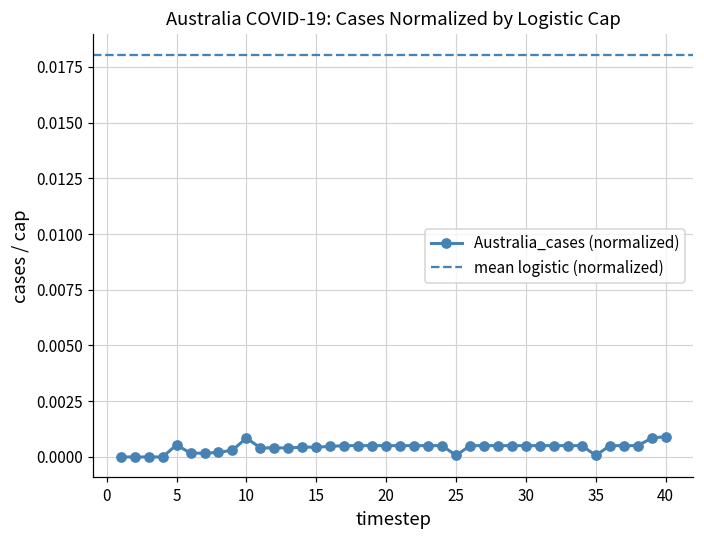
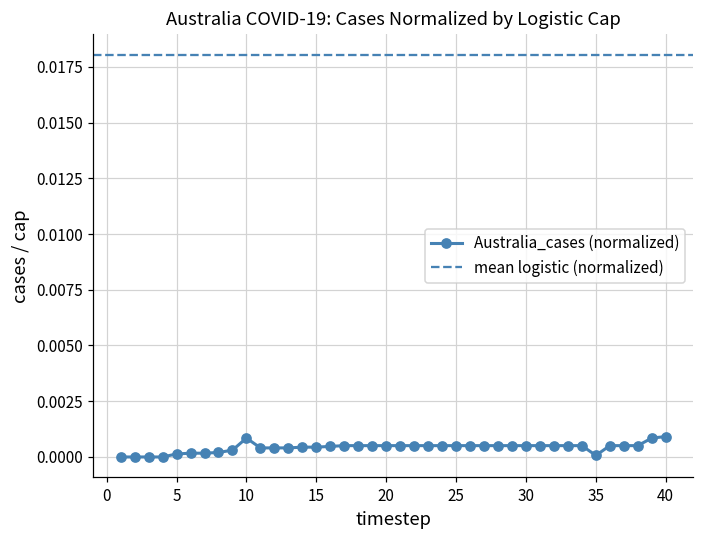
5: 0.0005 -> 0.0001
25: 0.0001 -> 0.0005
